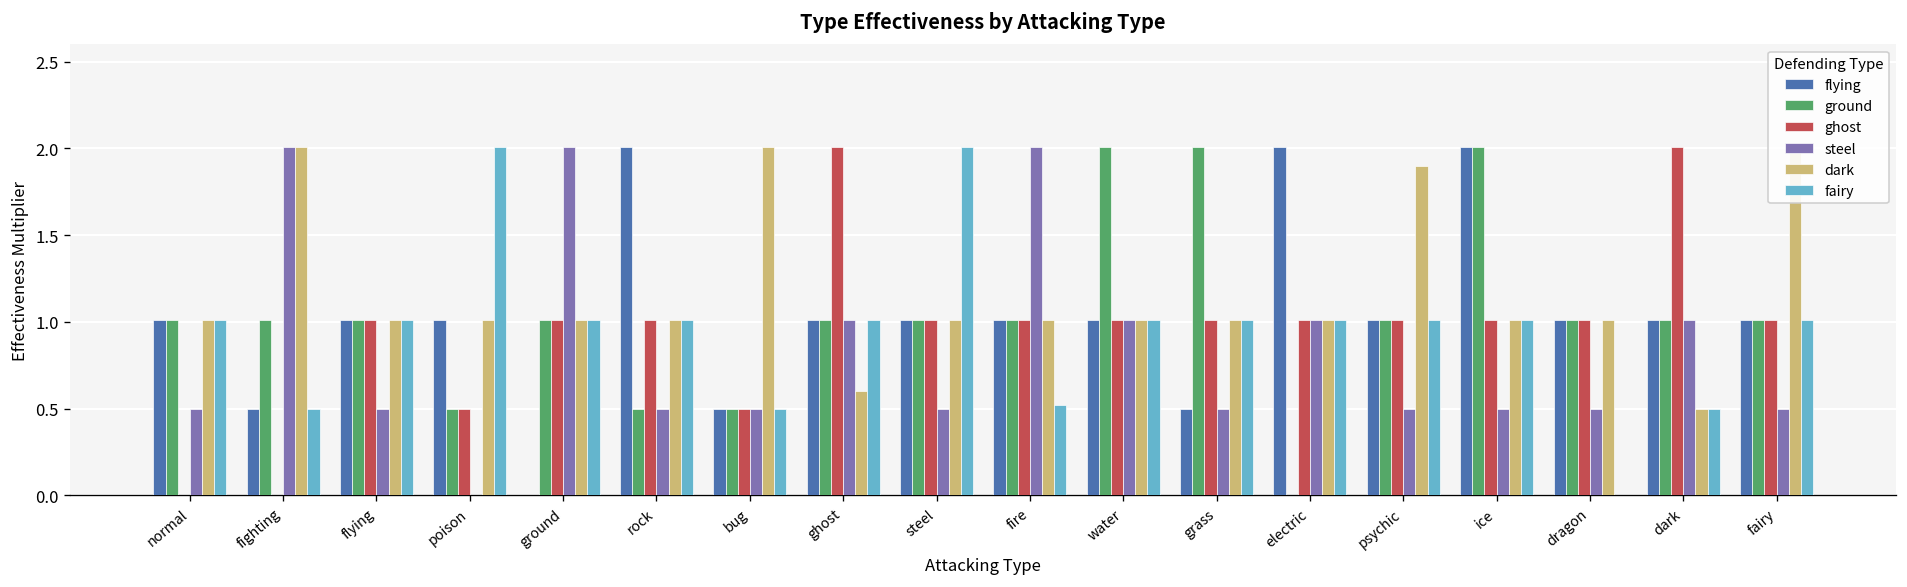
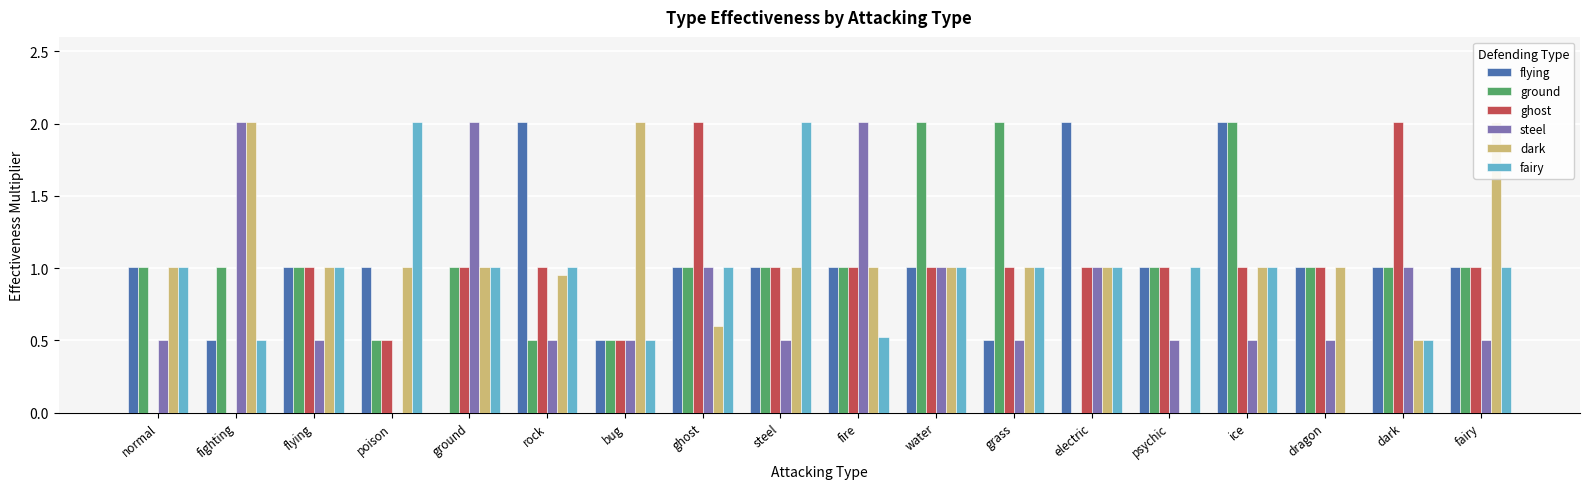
dark, rock: 1.01 -> 0.95
dark, psychic: 1.9 -> 0.0
